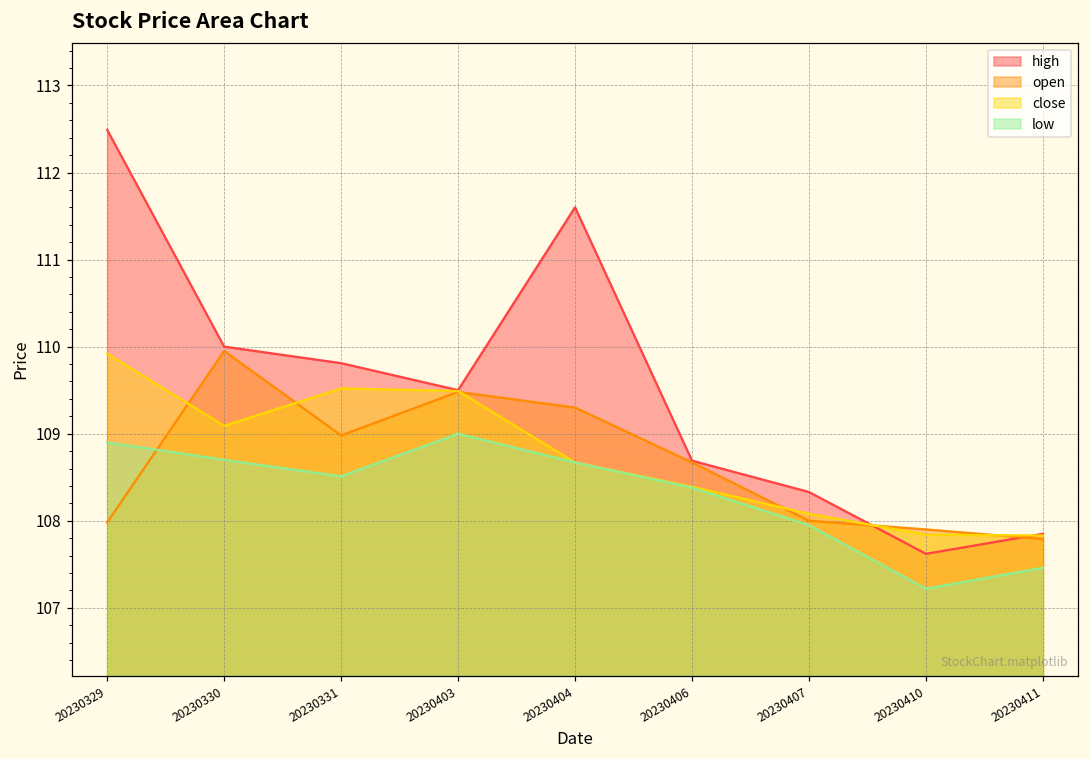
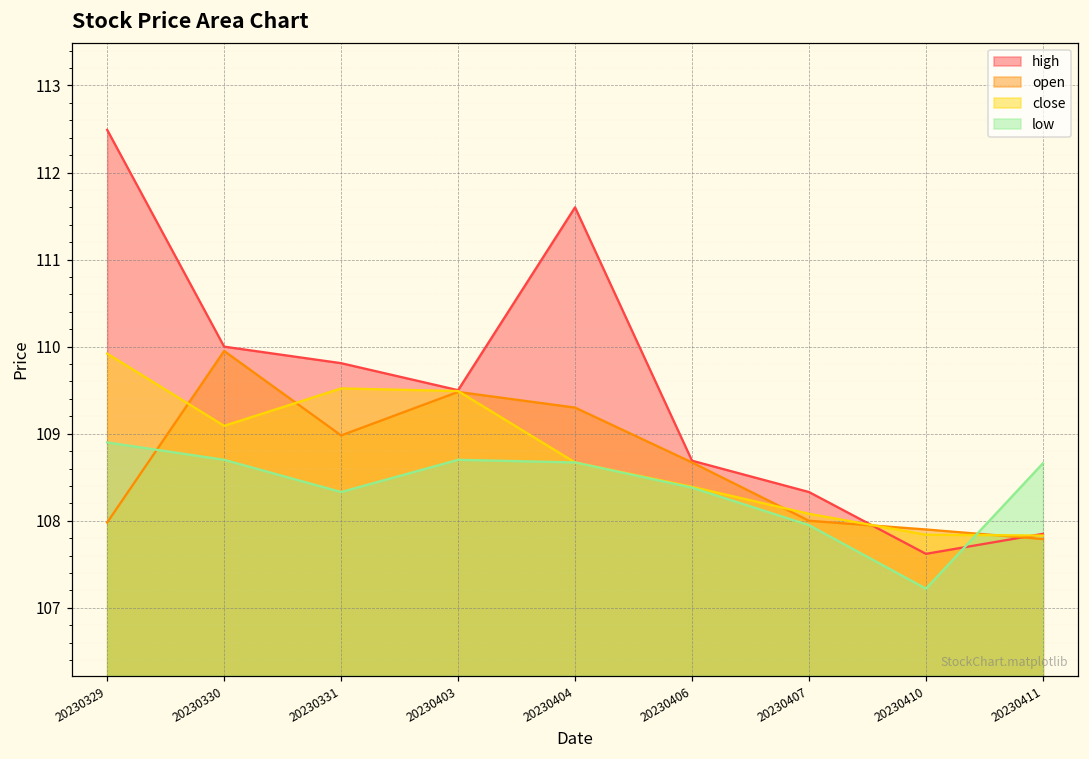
low, 20230331: 108.5 -> 108.3
low, 20230403: 109.0 -> 108.7
low, 20230411: 107.5 -> 108.7
